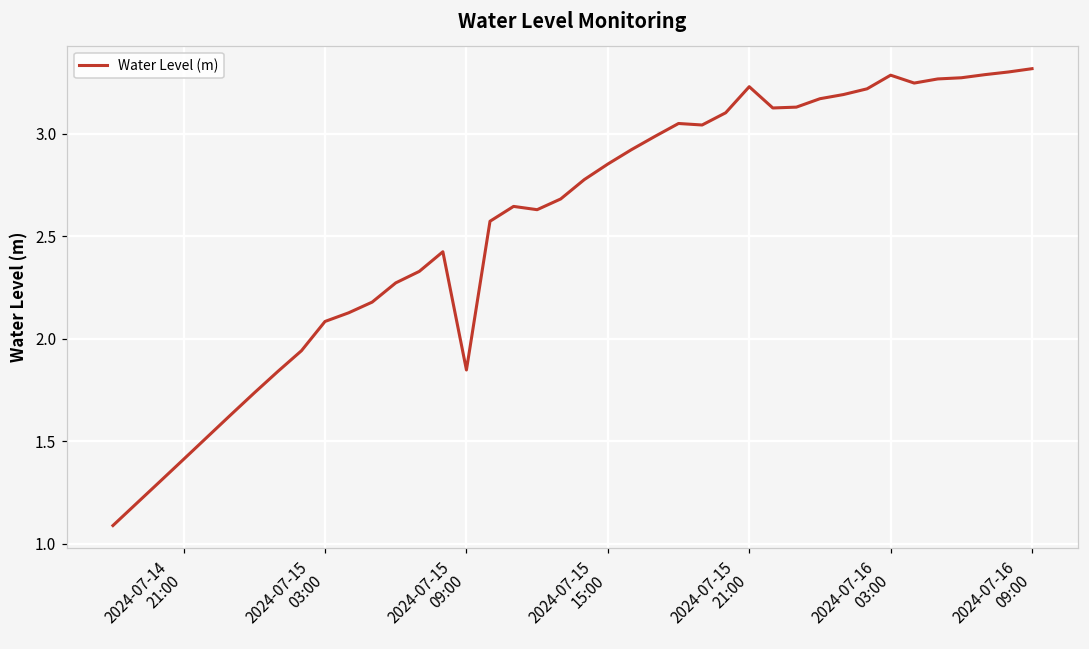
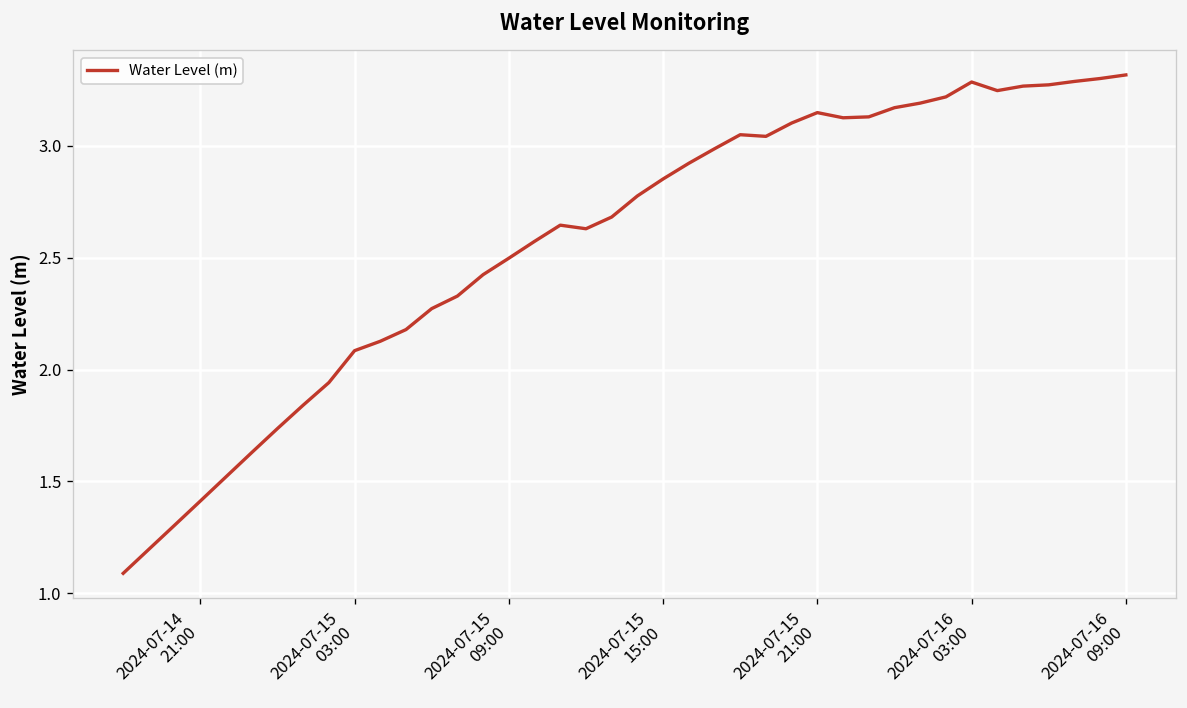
2024-07-15 09:00: 1.85 -> 2.50
2024-07-15 21:00: 3.23 -> 3.15
